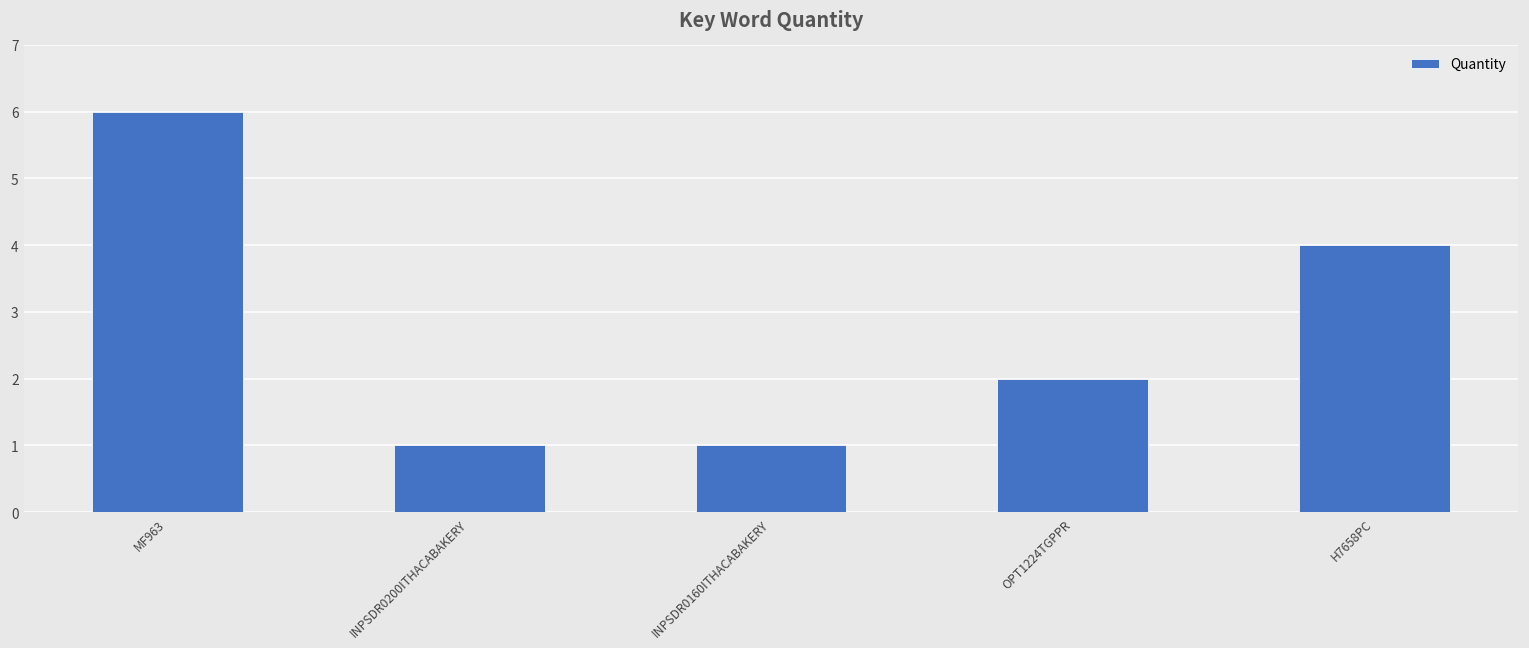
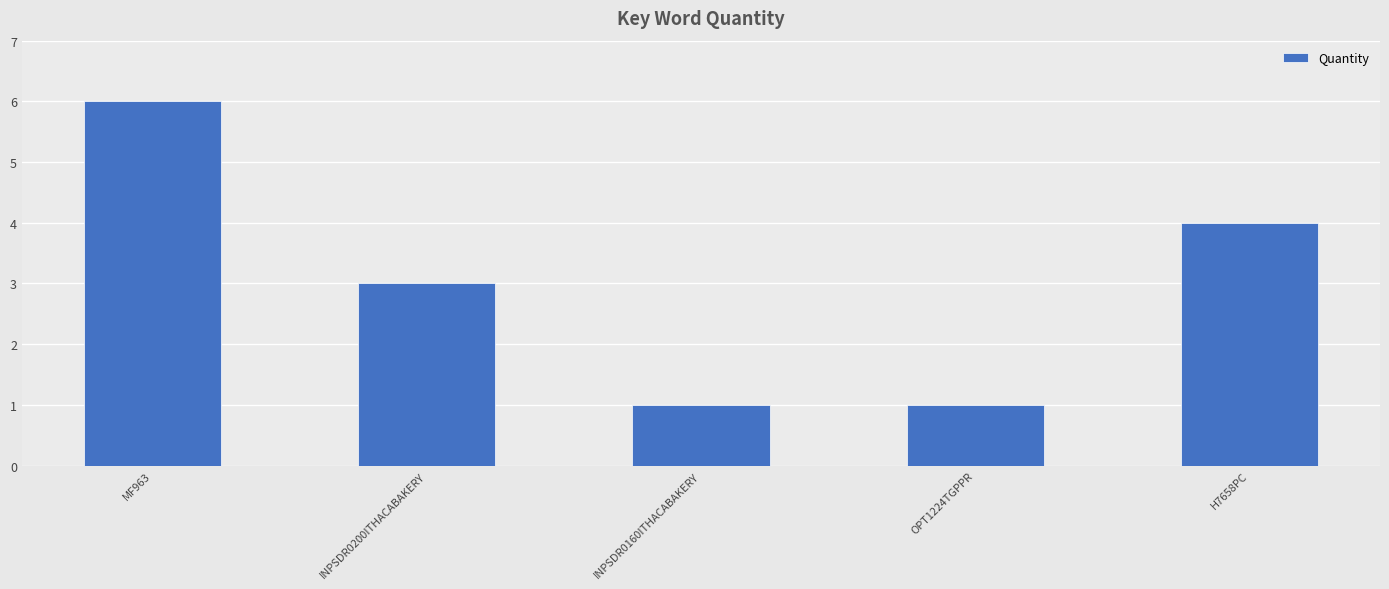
INPSDR0200ITHACABAKERY: 1 -> 3
OPT1224TGPPR: 2 -> 1
